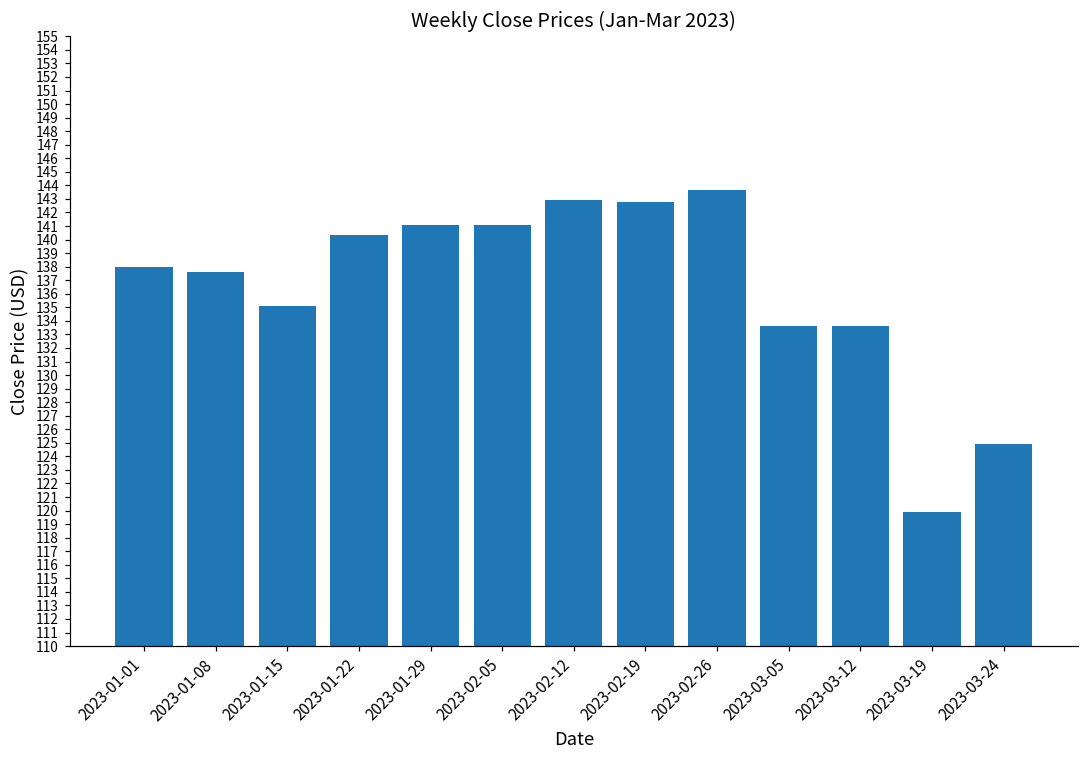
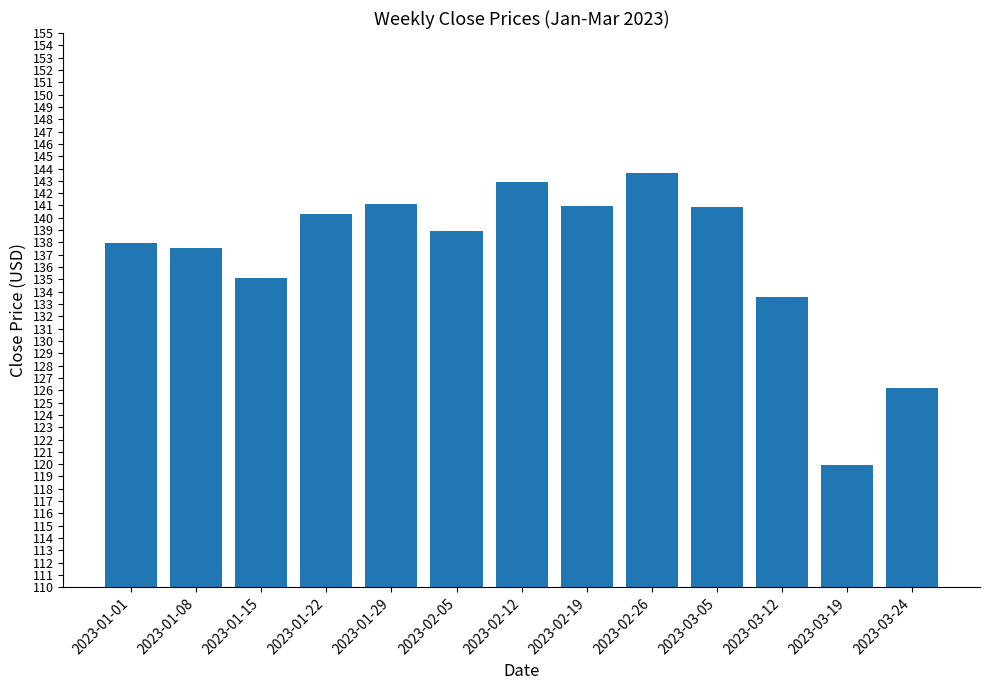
2023-02-05: 141.0 -> 139.0
2023-02-19: 142.7 -> 140.9
2023-03-05: 133.6 -> 140.9
2023-03-24: 124.9 -> 126.2
